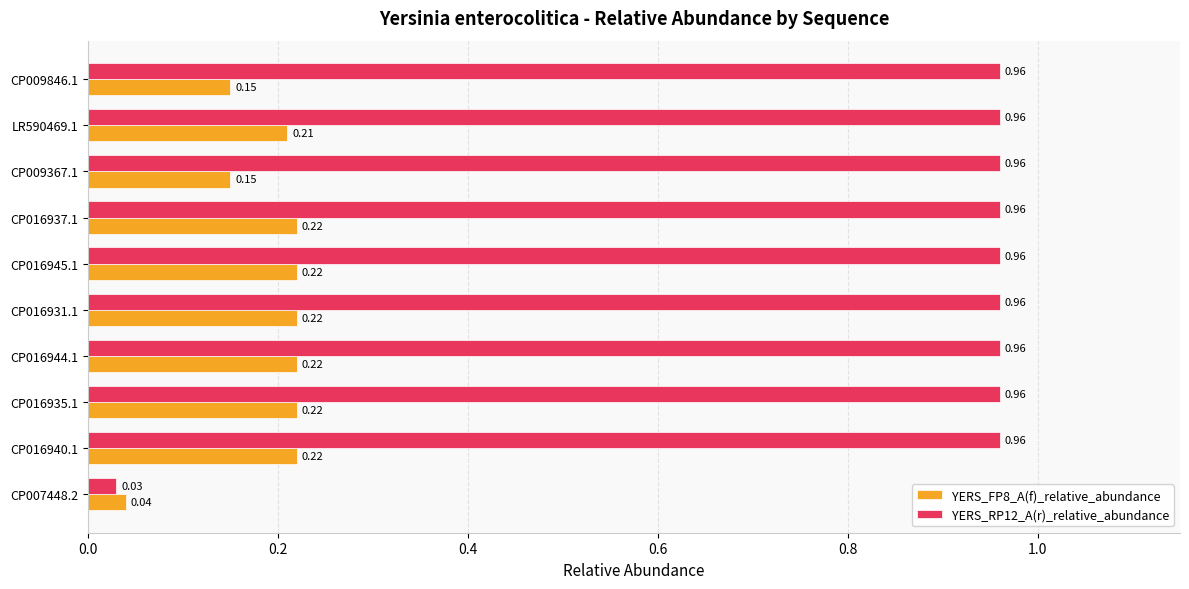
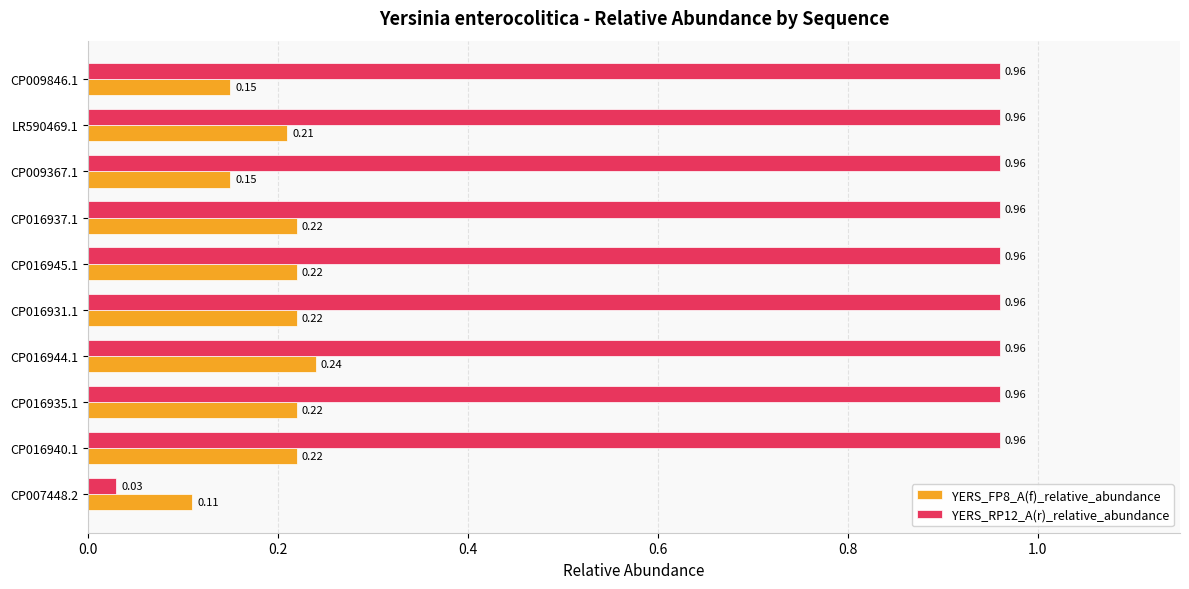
YERS_FP8_A(f)_relative_abundance, CP016944.1: 0.22 -> 0.24
YERS_FP8_A(f)_relative_abundance, CP007448.2: 0.04 -> 0.11
